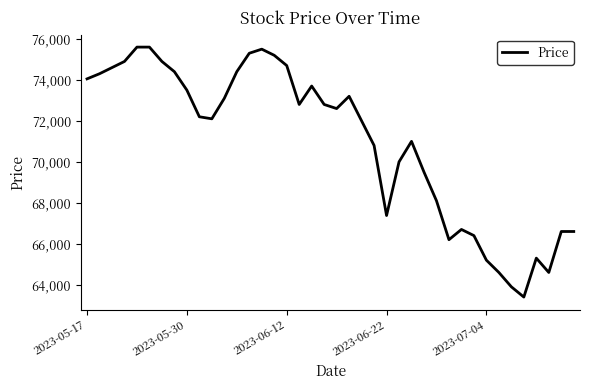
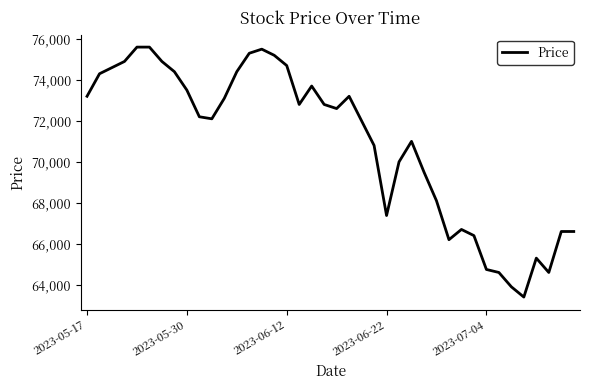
2023-05-17: 74,000 -> 73,200
2023-07-04: 65,200 -> 64,700
